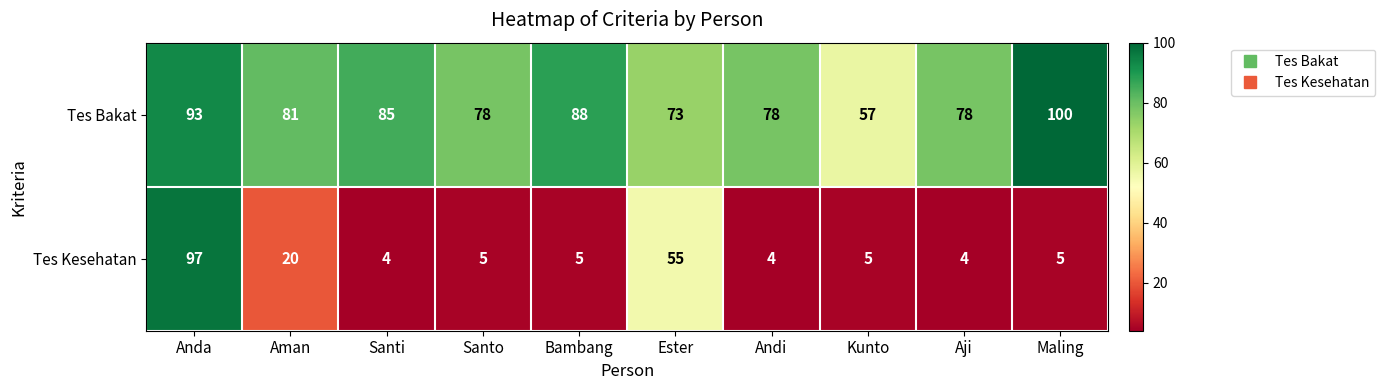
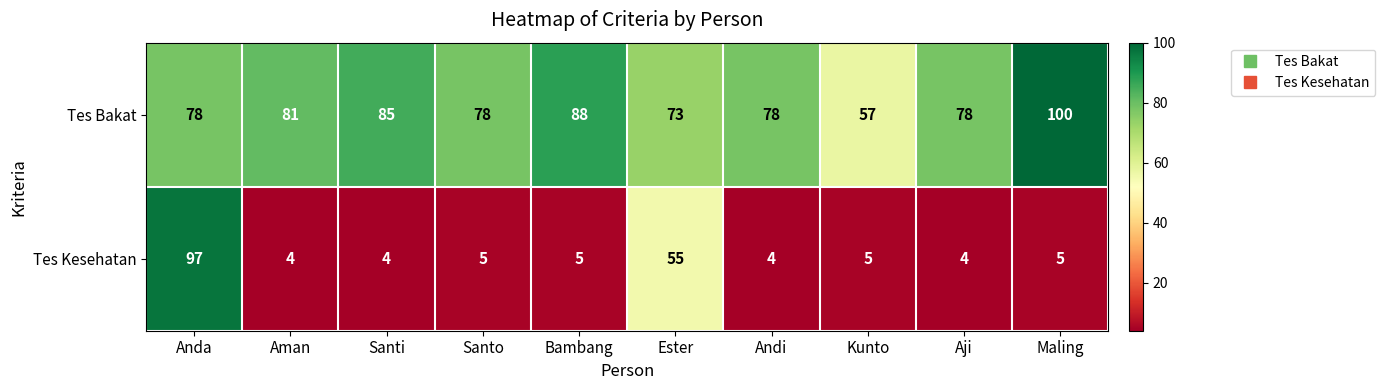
Tes Bakat, Anda: 93 -> 78
Tes Kesehatan, Aman: 20 -> 4
